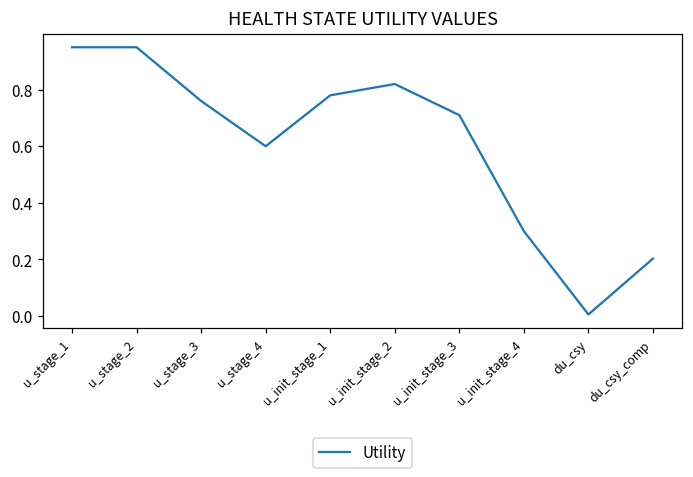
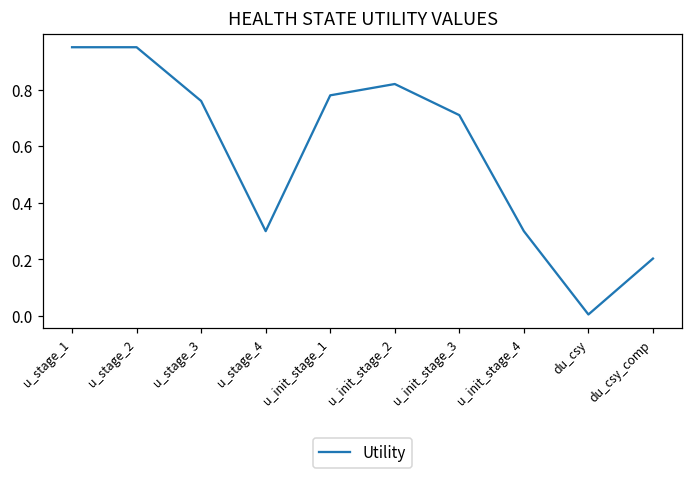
u_stage_4: 0.6 -> 0.3
